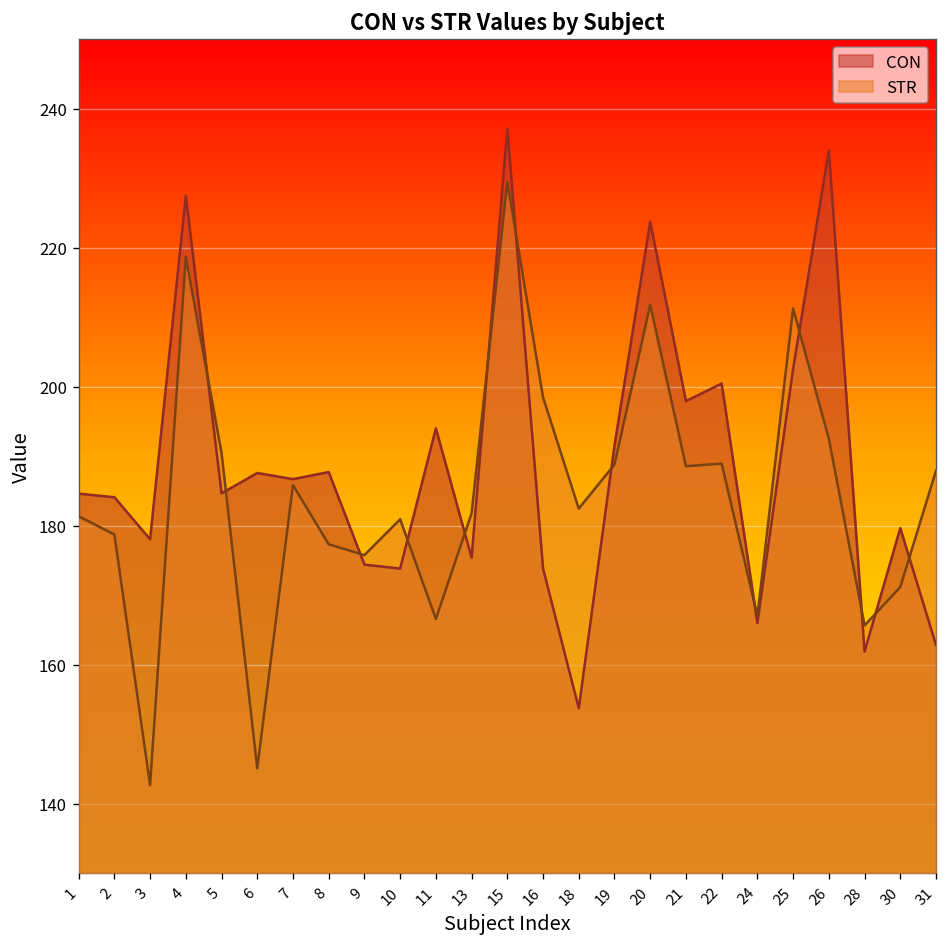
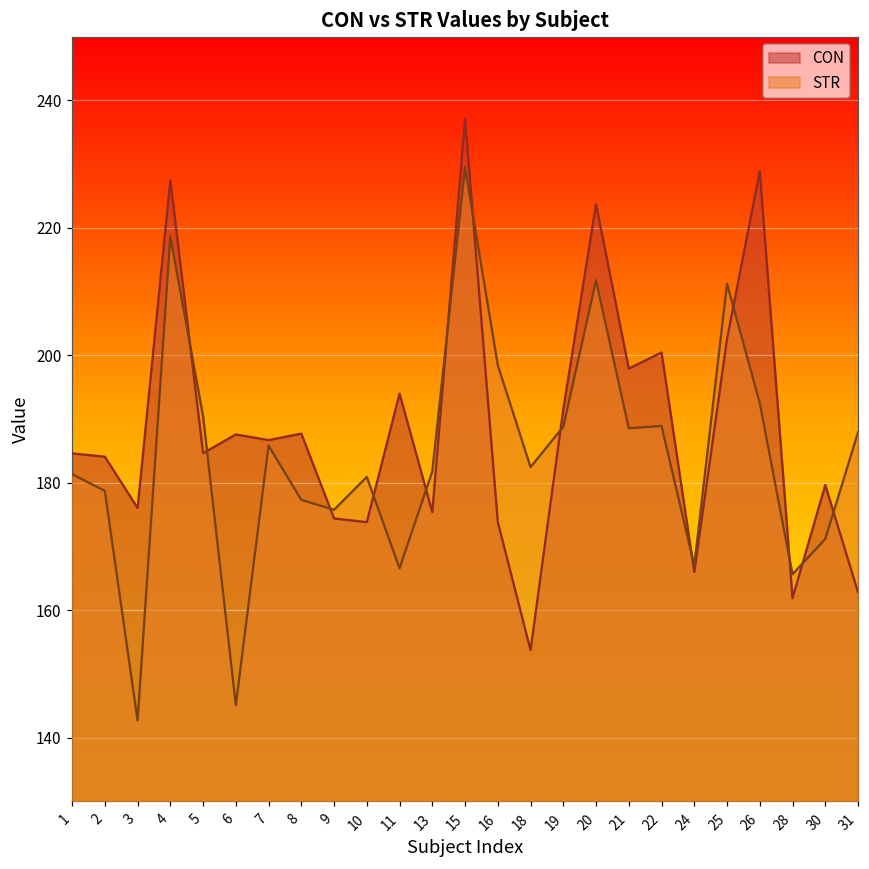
CON, 3: 178 -> 176
CON, 26: 234 -> 229
